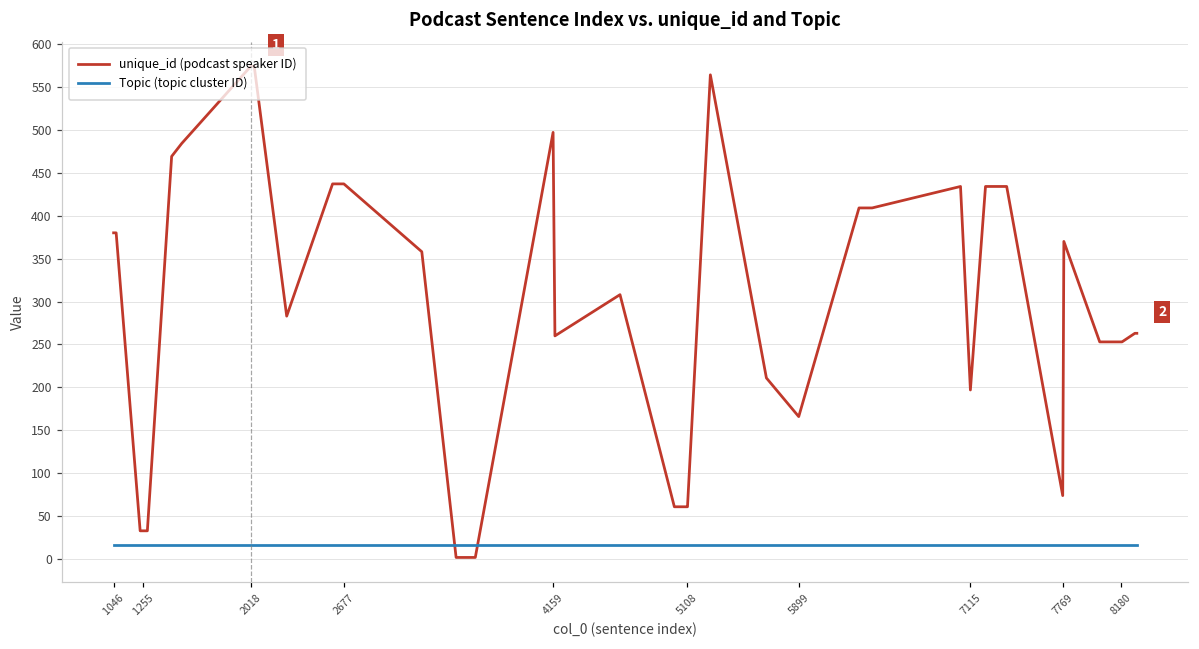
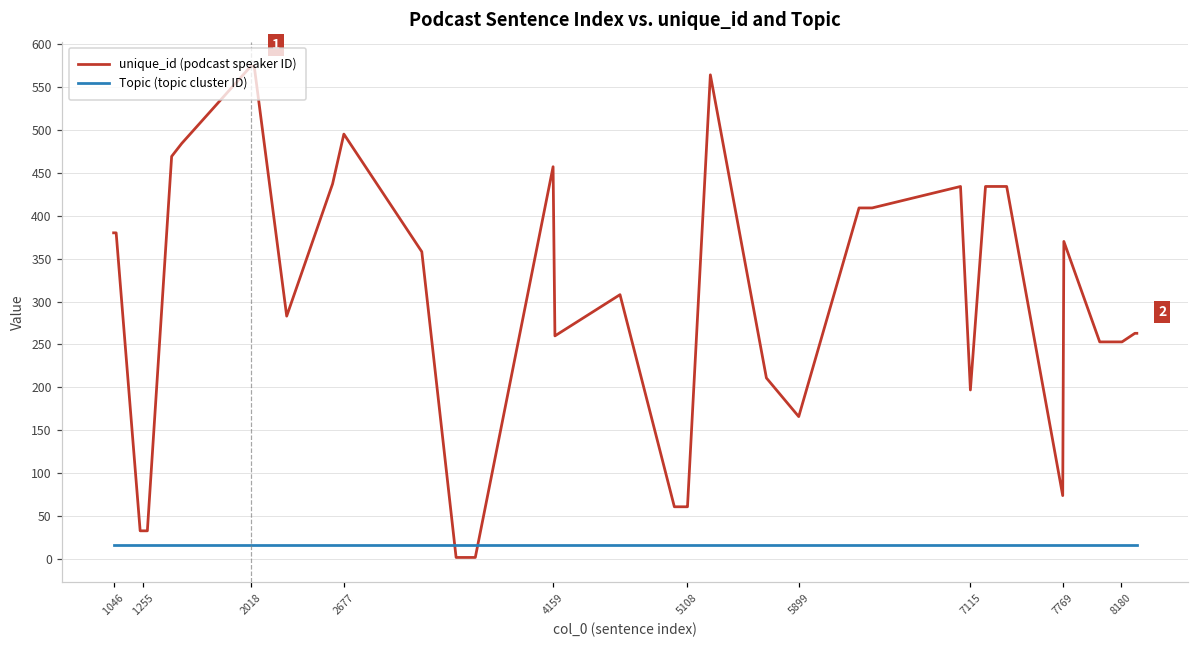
unique_id (podcast speaker ID), 2677: 440 -> 500
unique_id (podcast speaker ID), 4159: 500 -> 460
